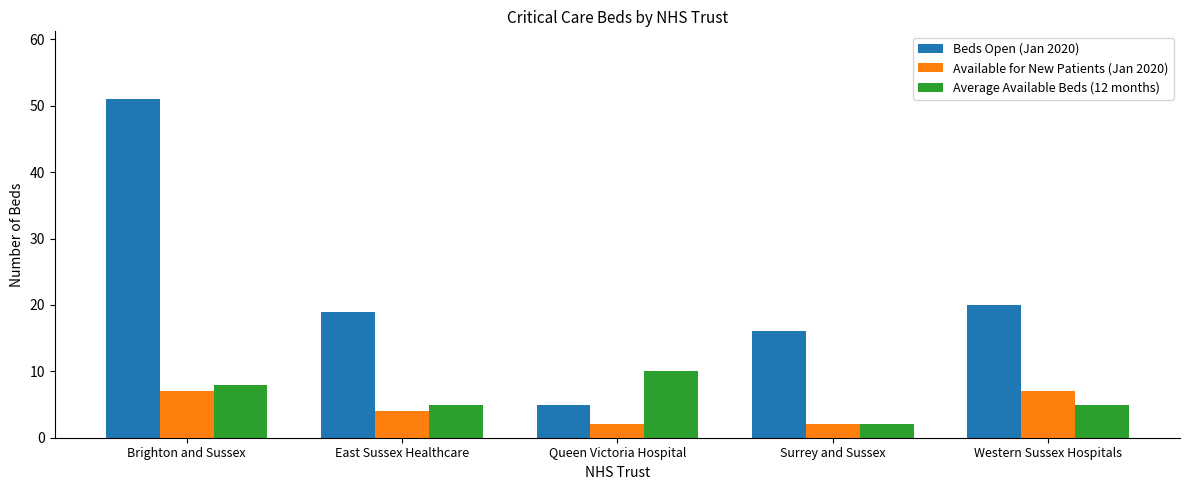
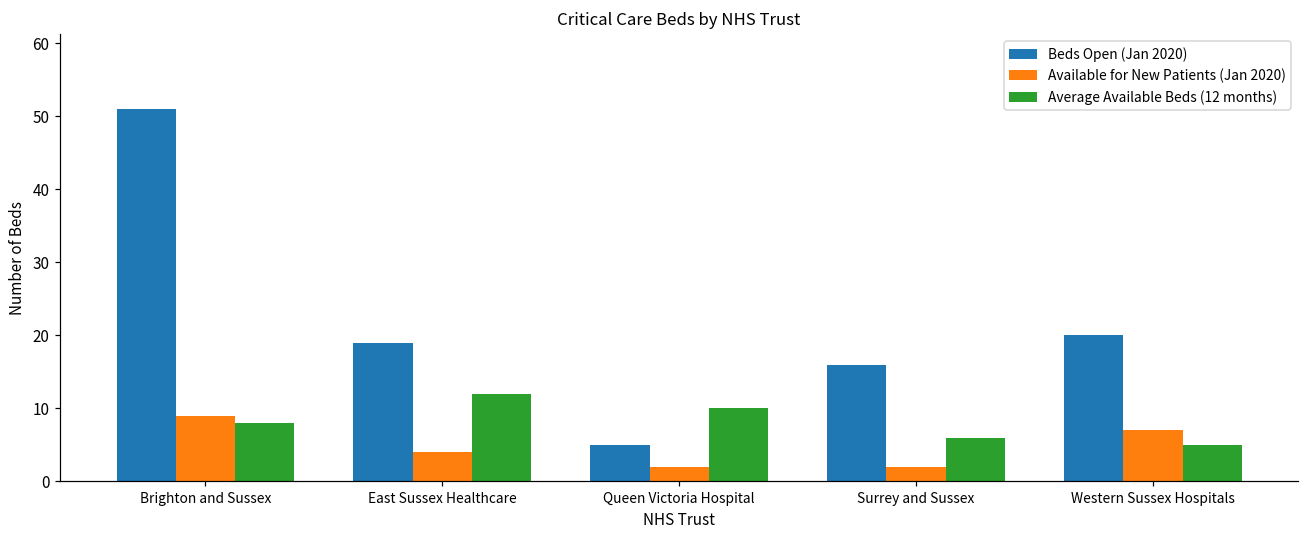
Available for New Patients (Jan 2020), Brighton and Sussex: 7 -> 9
Average Available Beds (12 months), East Sussex Healthcare: 5 -> 12
Average Available Beds (12 months), Surrey and Sussex: 2 -> 6
